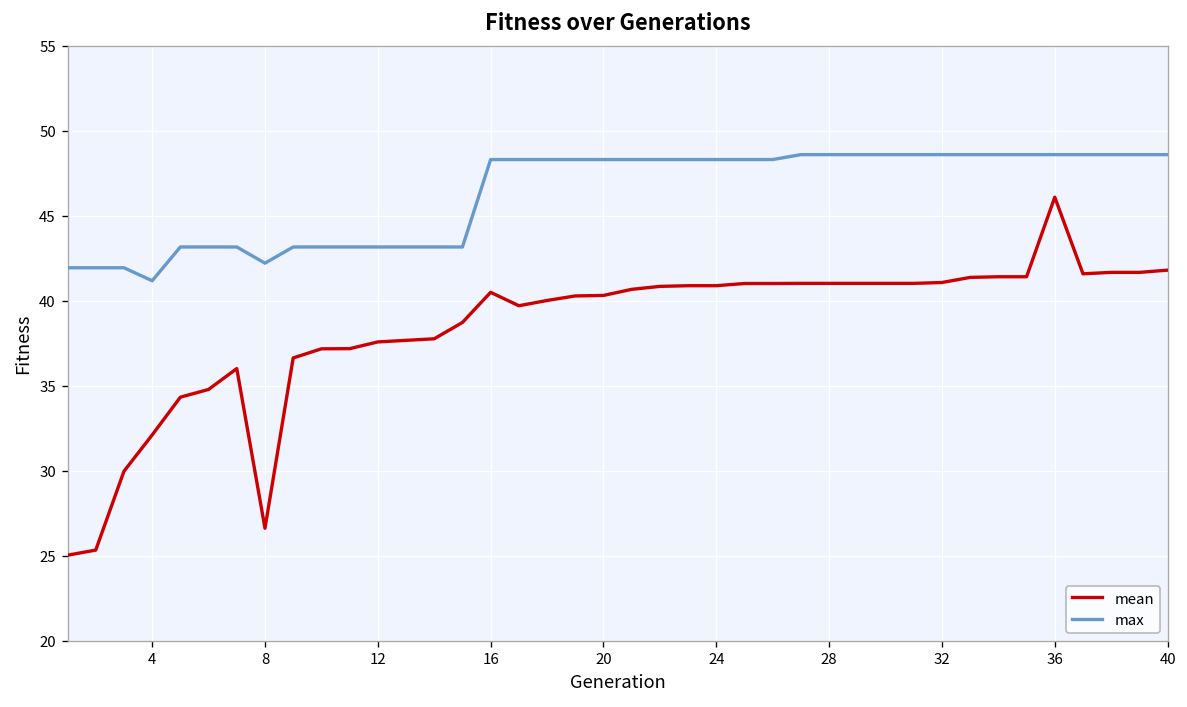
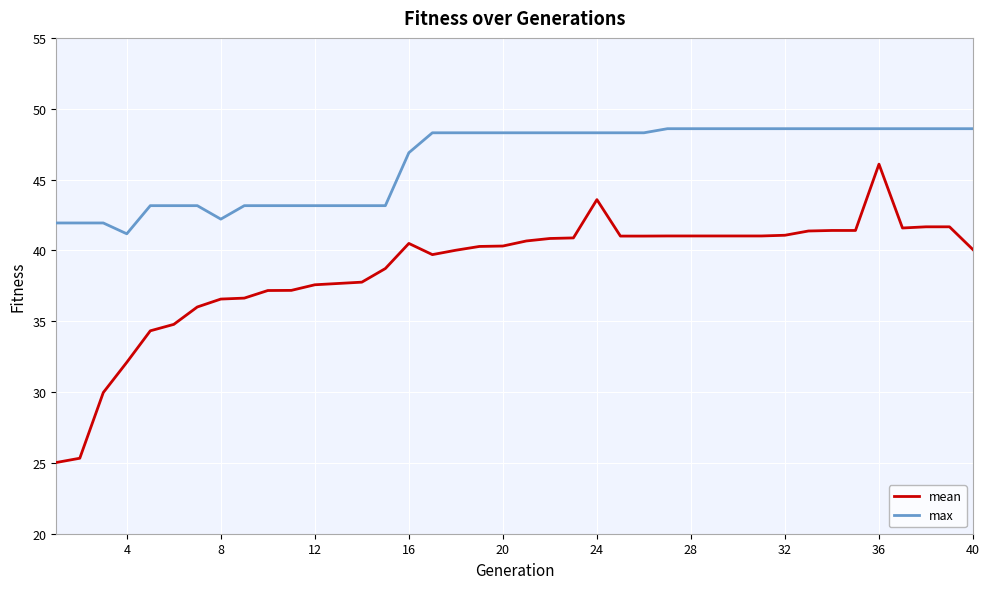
mean, 8: 26.6 -> 36.6
max, 16: 48.3 -> 46.9
mean, 24: 40.9 -> 43.6
mean, 40: 41.8 -> 40.1
